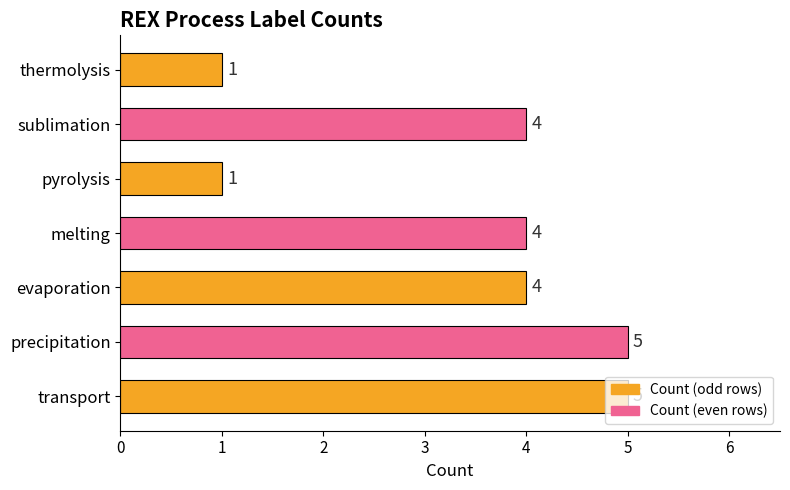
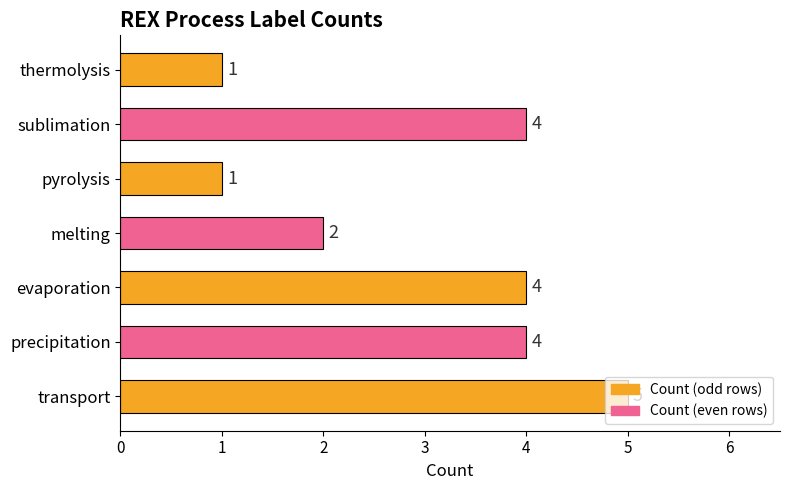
melting: 4 -> 2
precipitation: 5 -> 4
